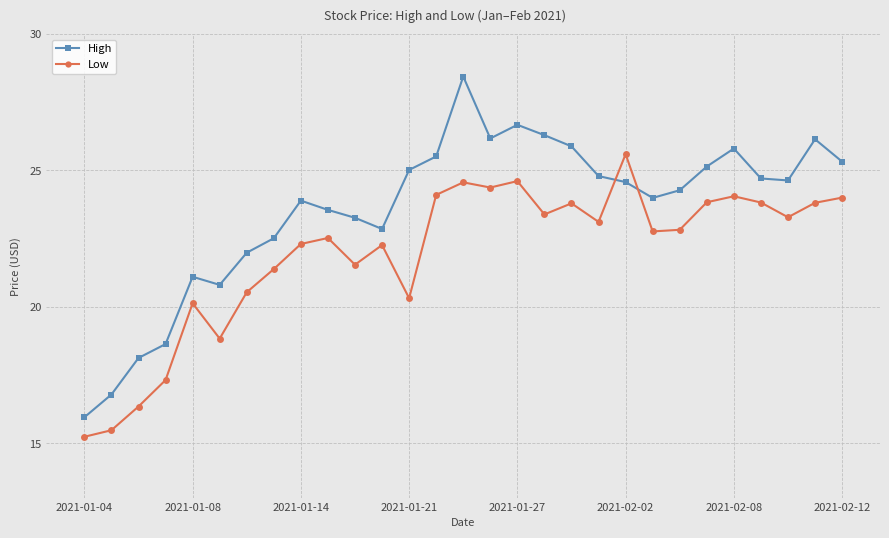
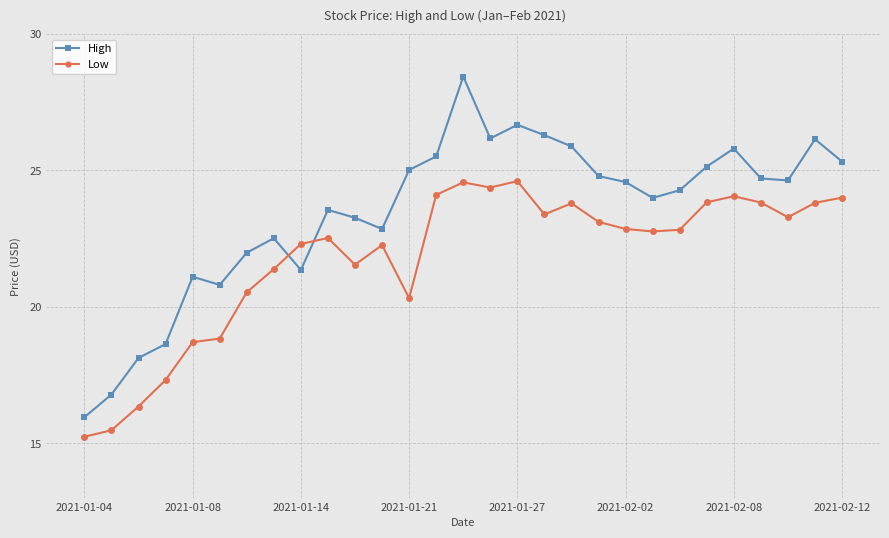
Low, 2021-01-08: 20.1 -> 18.7
High, 2021-01-14: 23.9 -> 21.3
Low, 2021-02-02: 25.6 -> 22.9
